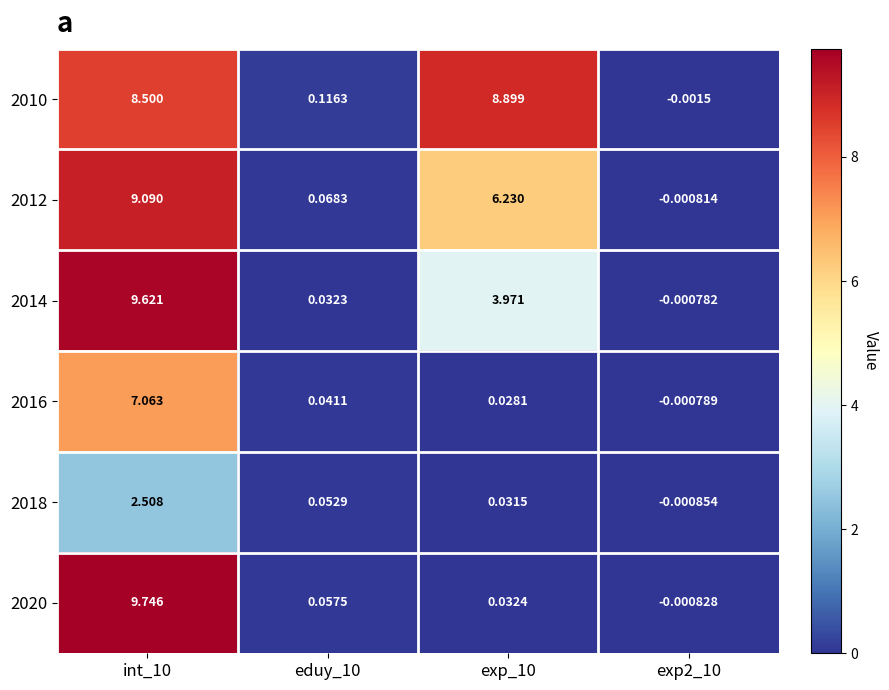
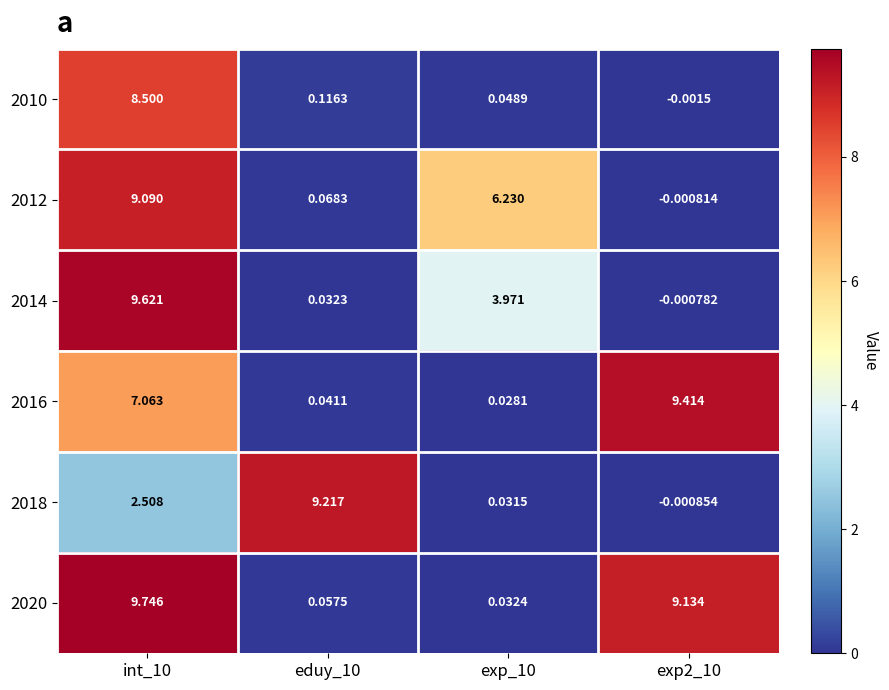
2010, exp_10: 8.899 -> 0.0489
2016, exp2_10: -0.000789 -> 9.414
2018, eduy_10: 0.0529 -> 9.217
2020, exp2_10: -0.000828 -> 9.134
